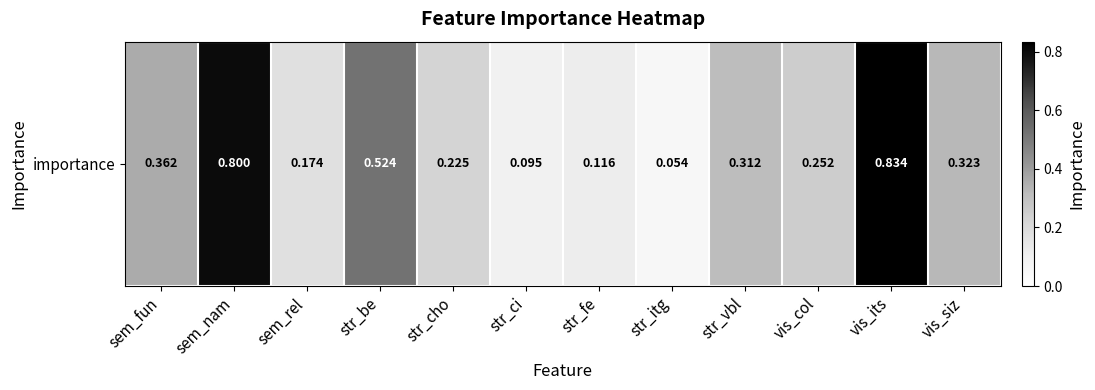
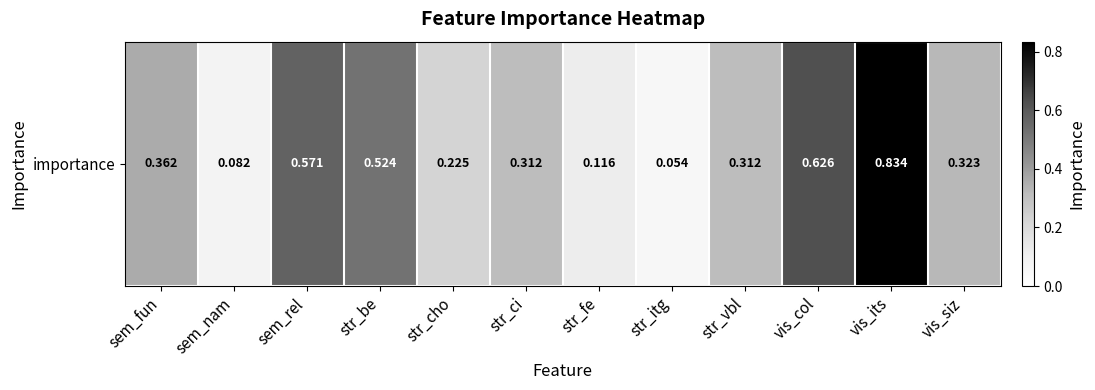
importance, sem_nam: 0.800 -> 0.082
importance, sem_rel: 0.174 -> 0.571
importance, str_ci: 0.095 -> 0.312
importance, vis_col: 0.252 -> 0.626
